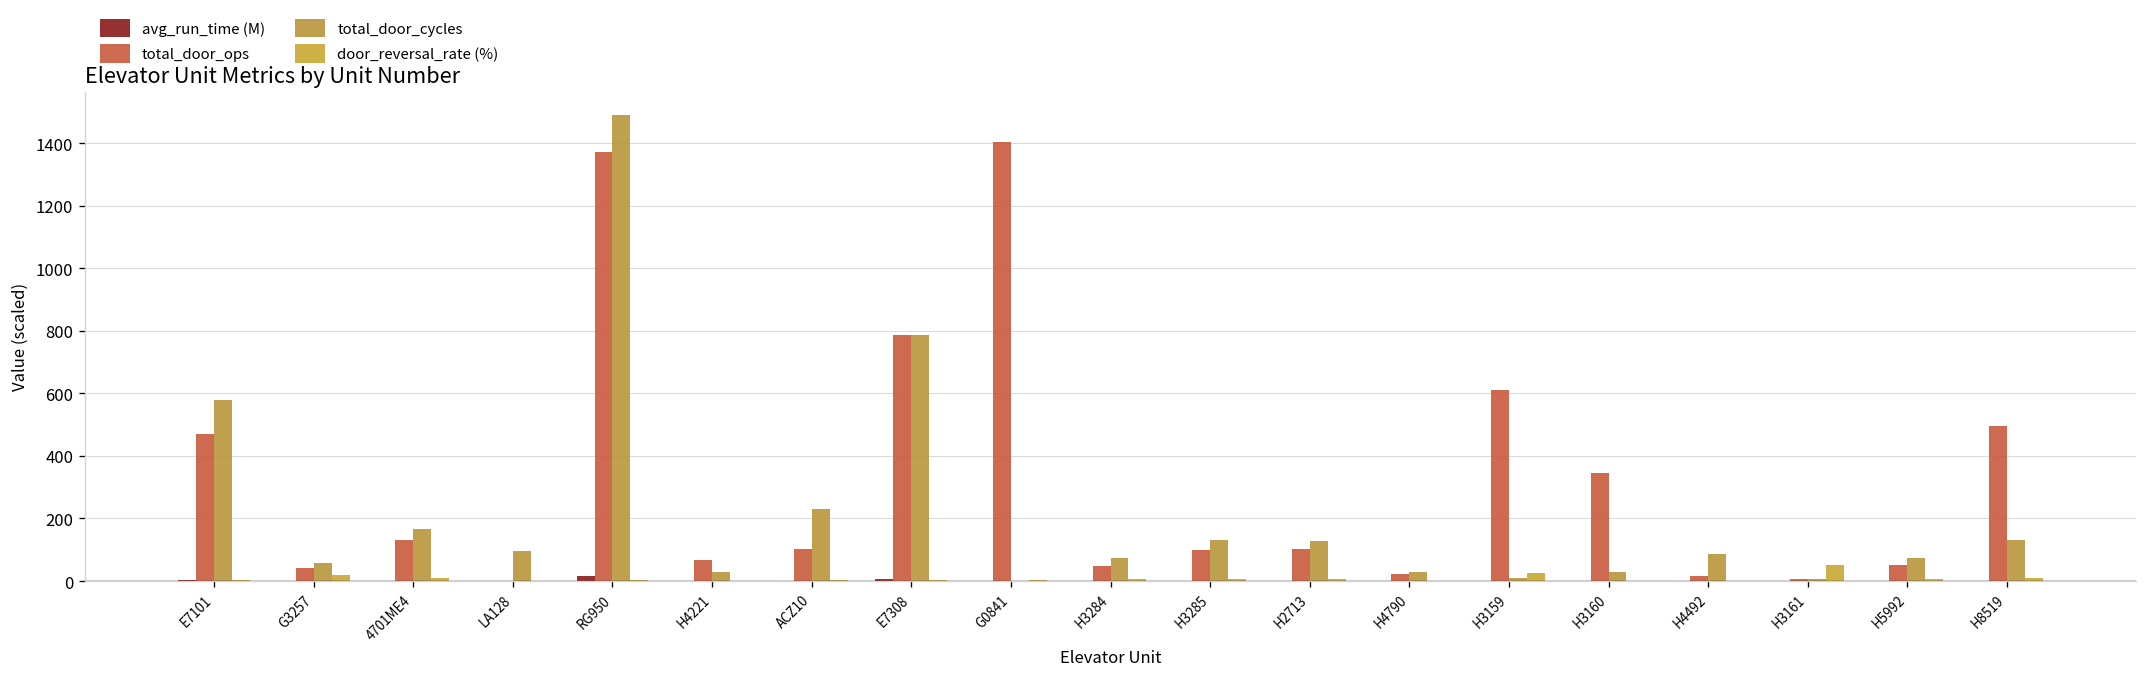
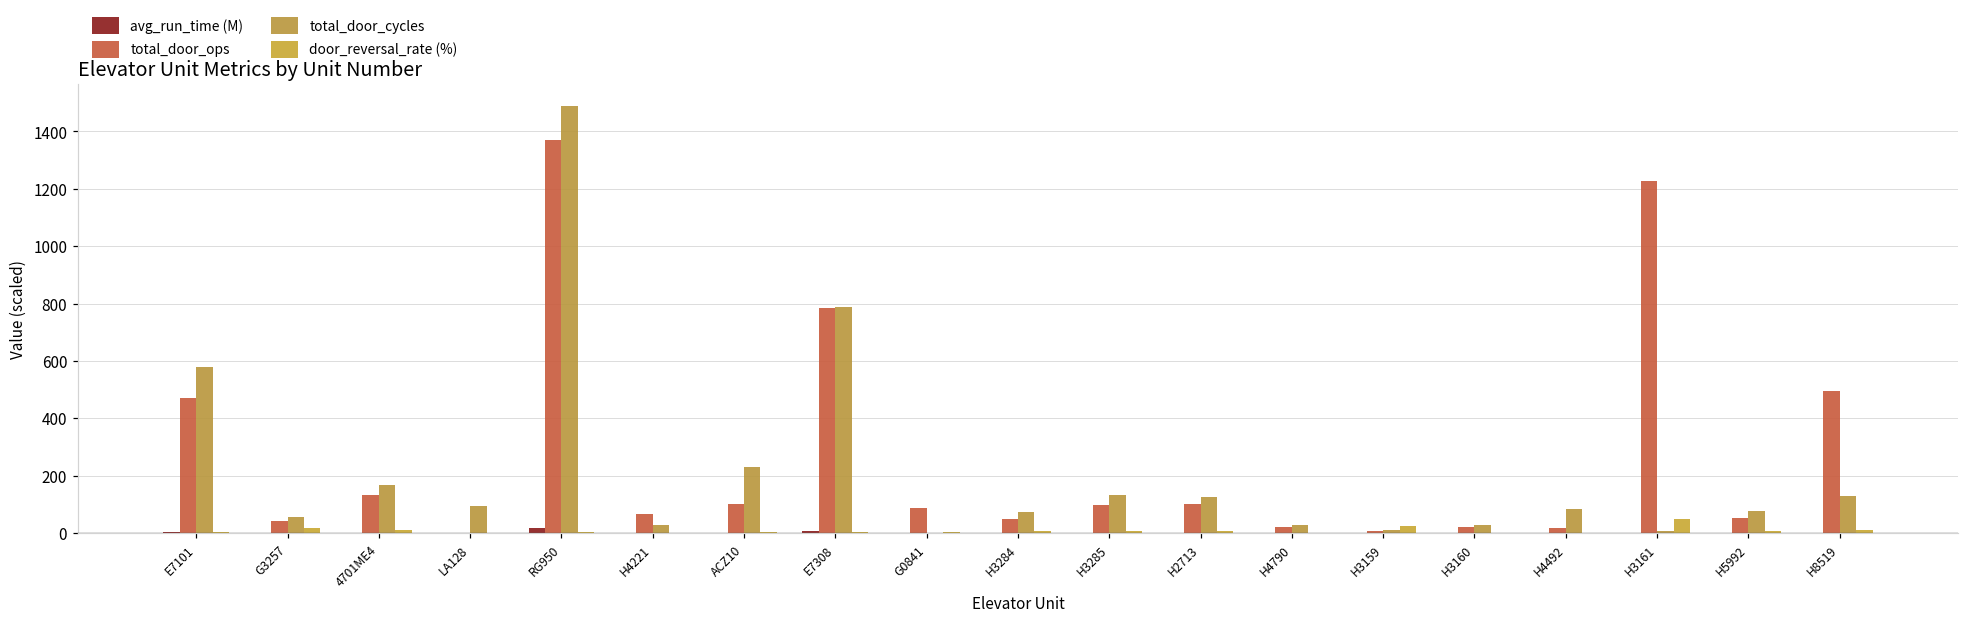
total_door_ops, G0841: 1400 -> 90
total_door_ops, H3159: 610 -> 10
total_door_ops, H3160: 350 -> 20
total_door_ops, H3161: 10 -> 1230
